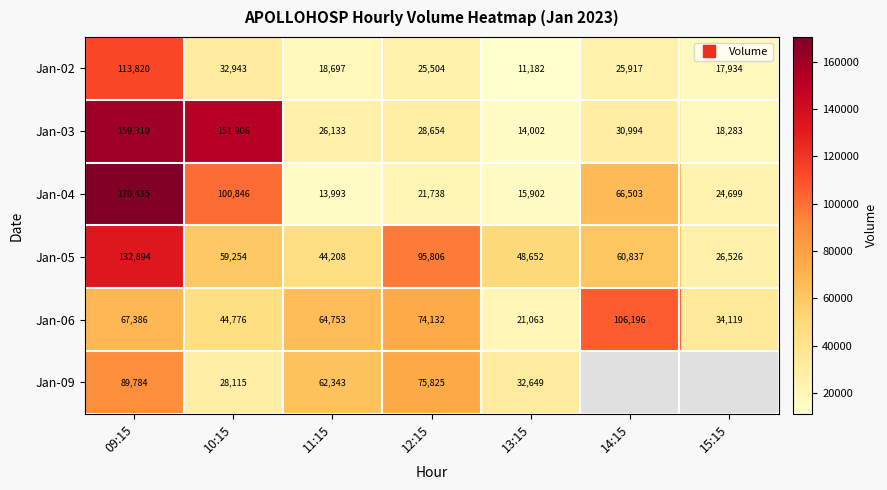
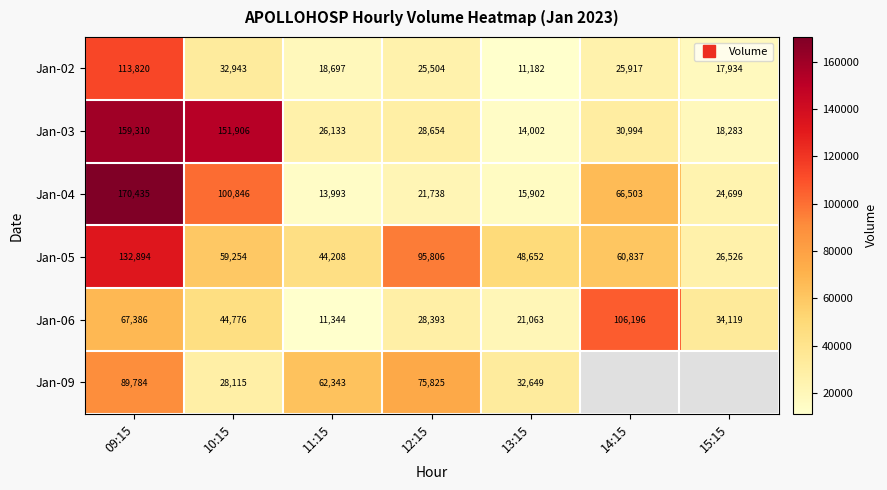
Jan-06, 11:15: 64,753 -> 11,344
Jan-06, 12:15: 74,132 -> 28,393
